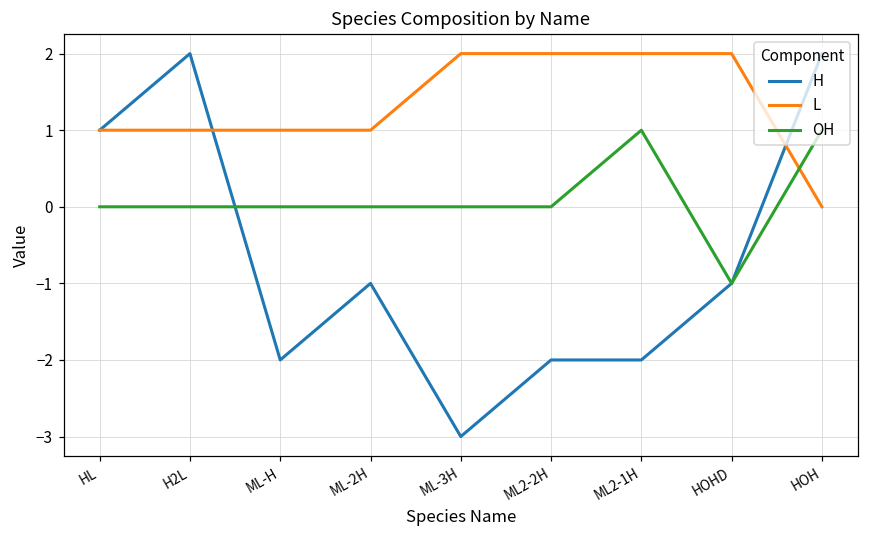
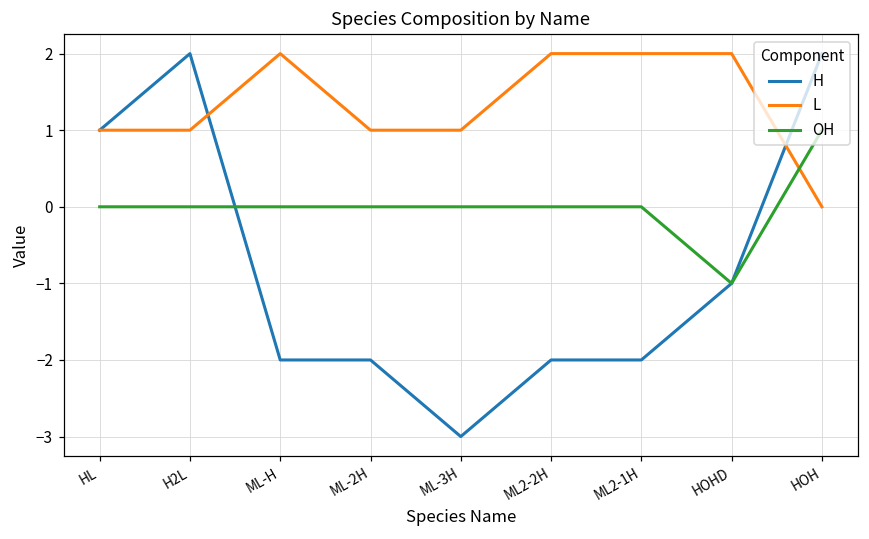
L, ML-H: 1 -> 2
H, ML-2H: -1 -> -2
L, ML-3H: 2 -> 1
OH, ML2-1H: 1 -> 0
